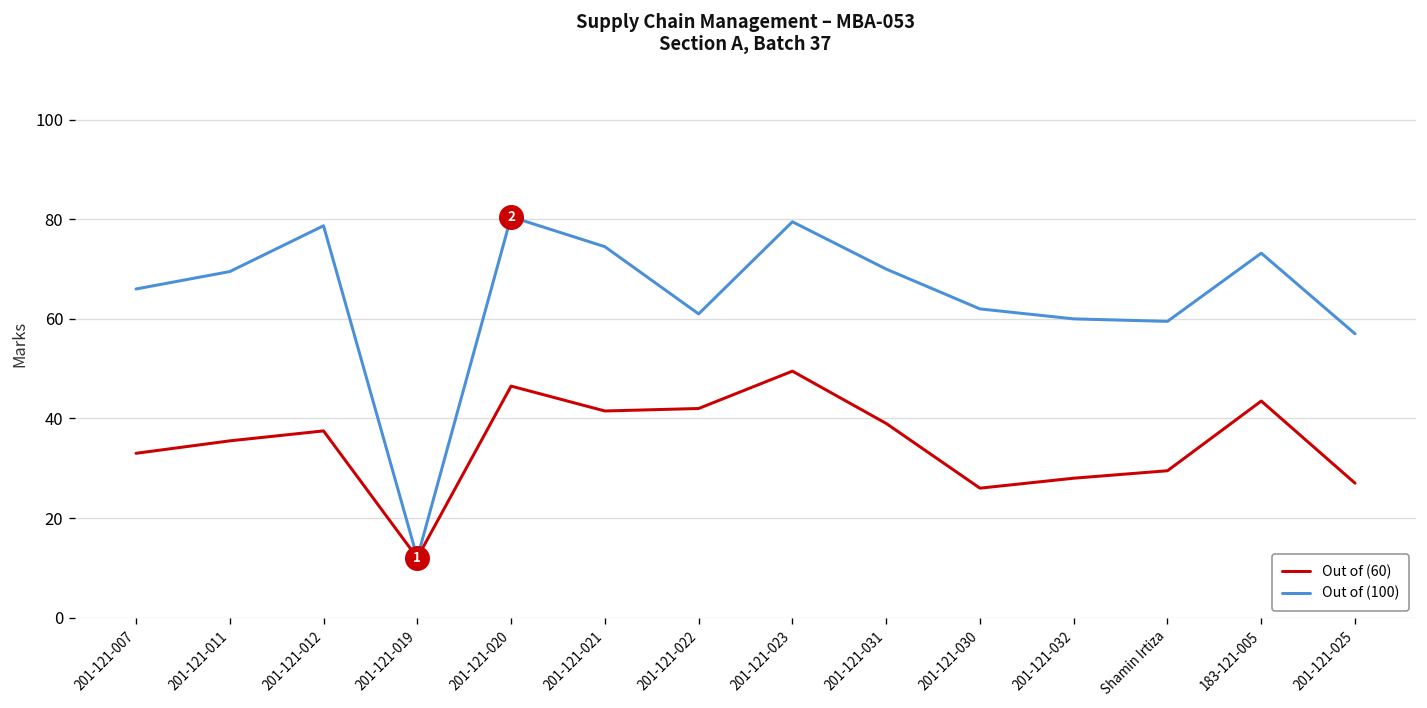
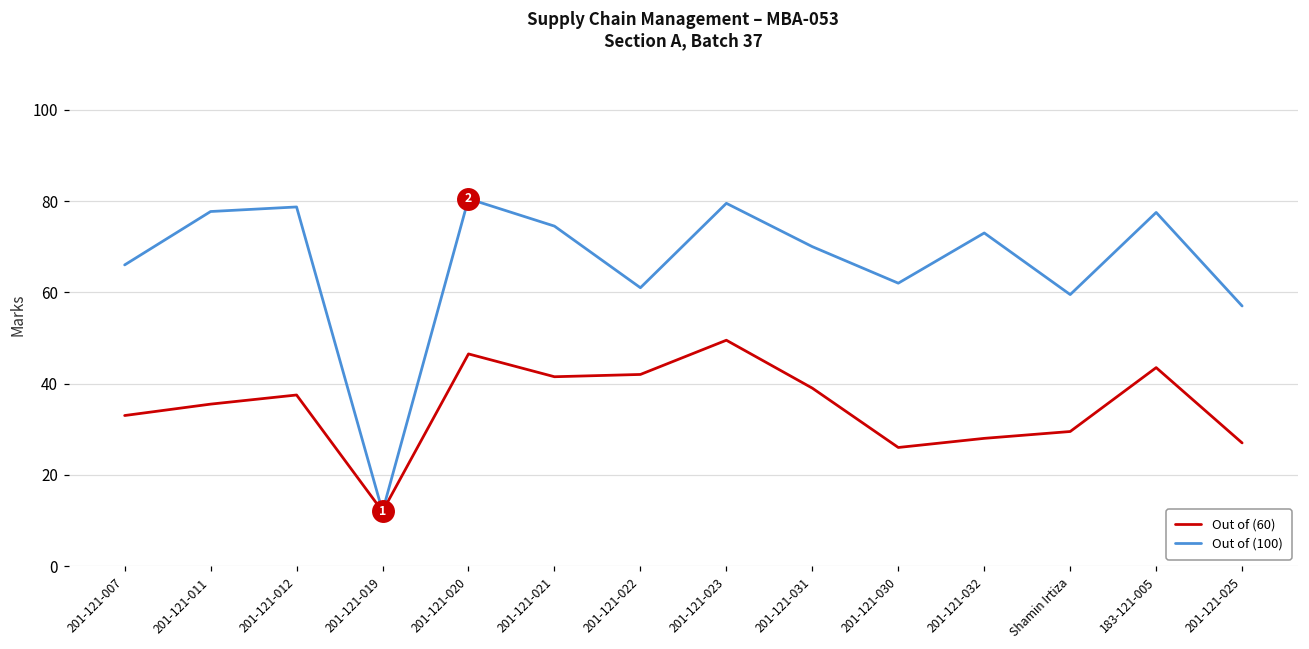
Out of (100), 201-121-011: 70 -> 78
Out of (100), 201-121-032: 60 -> 73
Out of (100), 183-121-005: 73 -> 78
